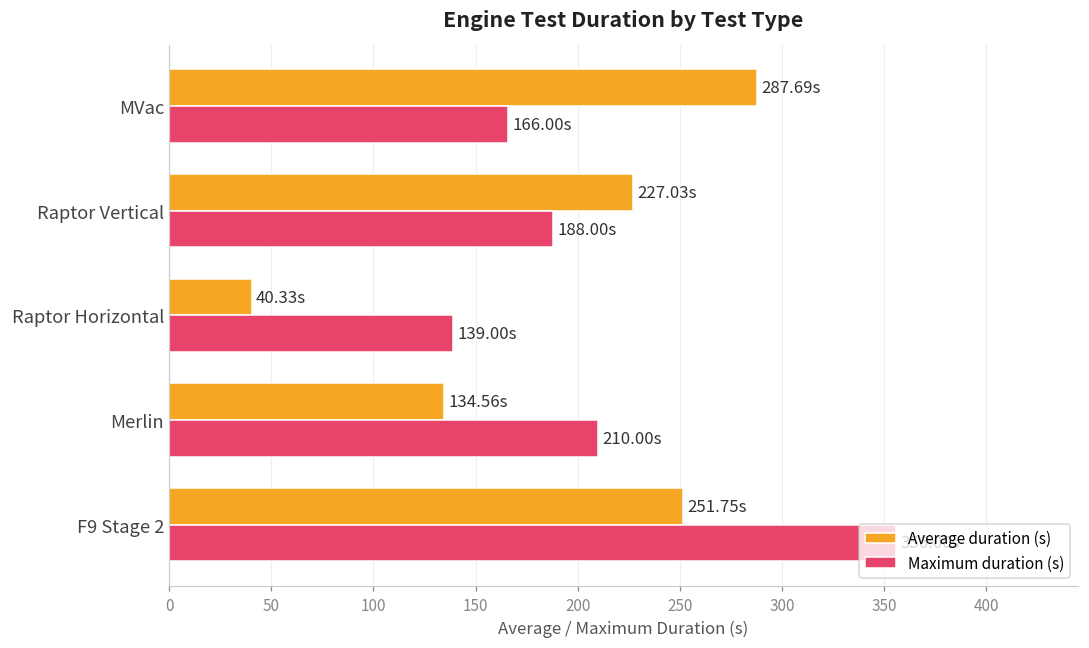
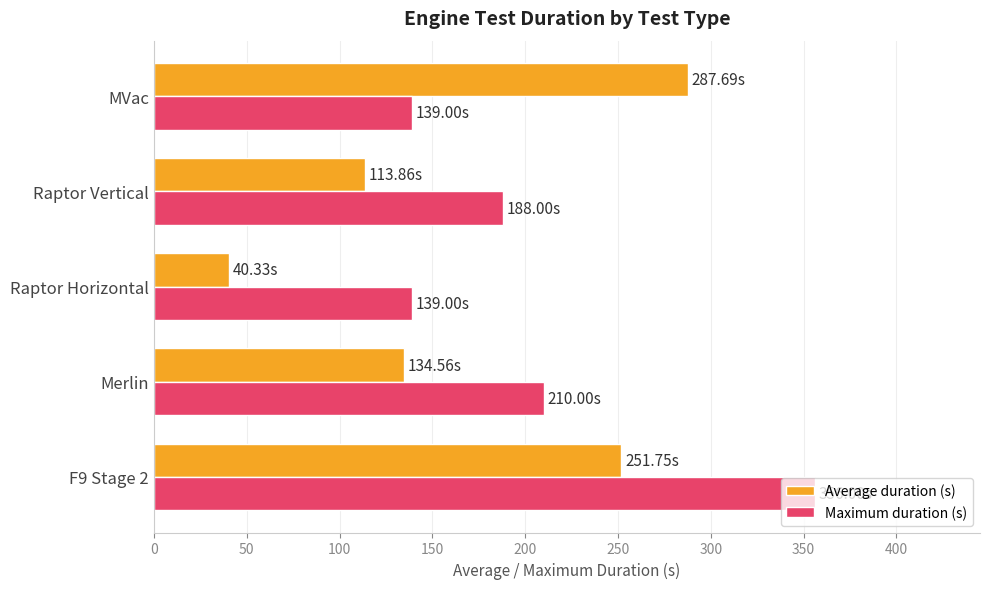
Maximum duration (s), MVac: 166.00s -> 139.00s
Average duration (s), Raptor Vertical: 227.03s -> 113.86s
